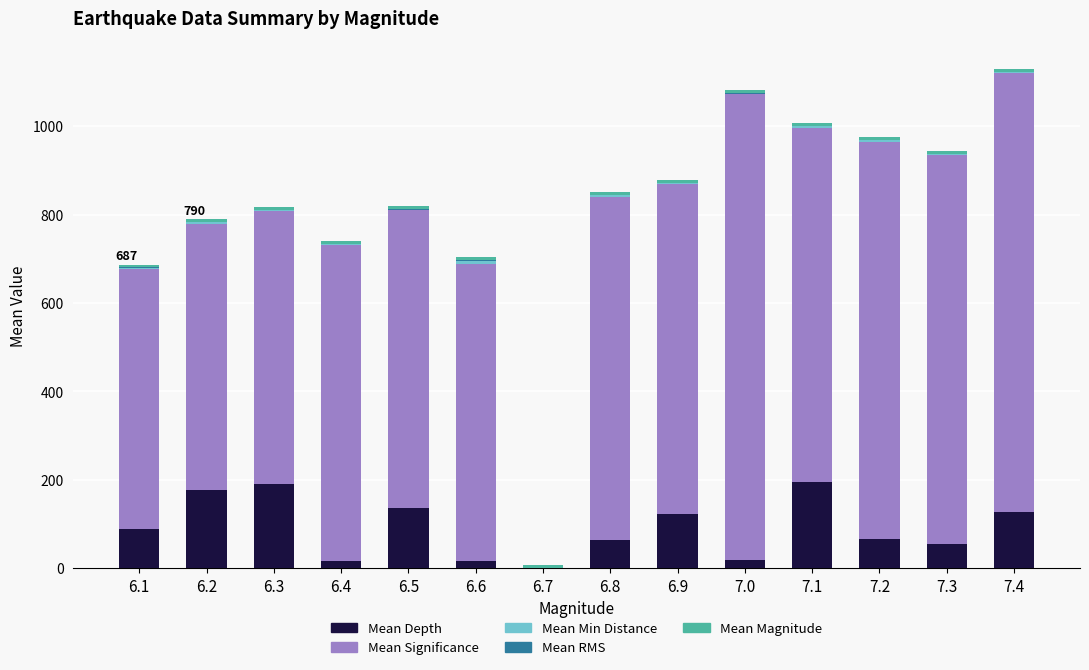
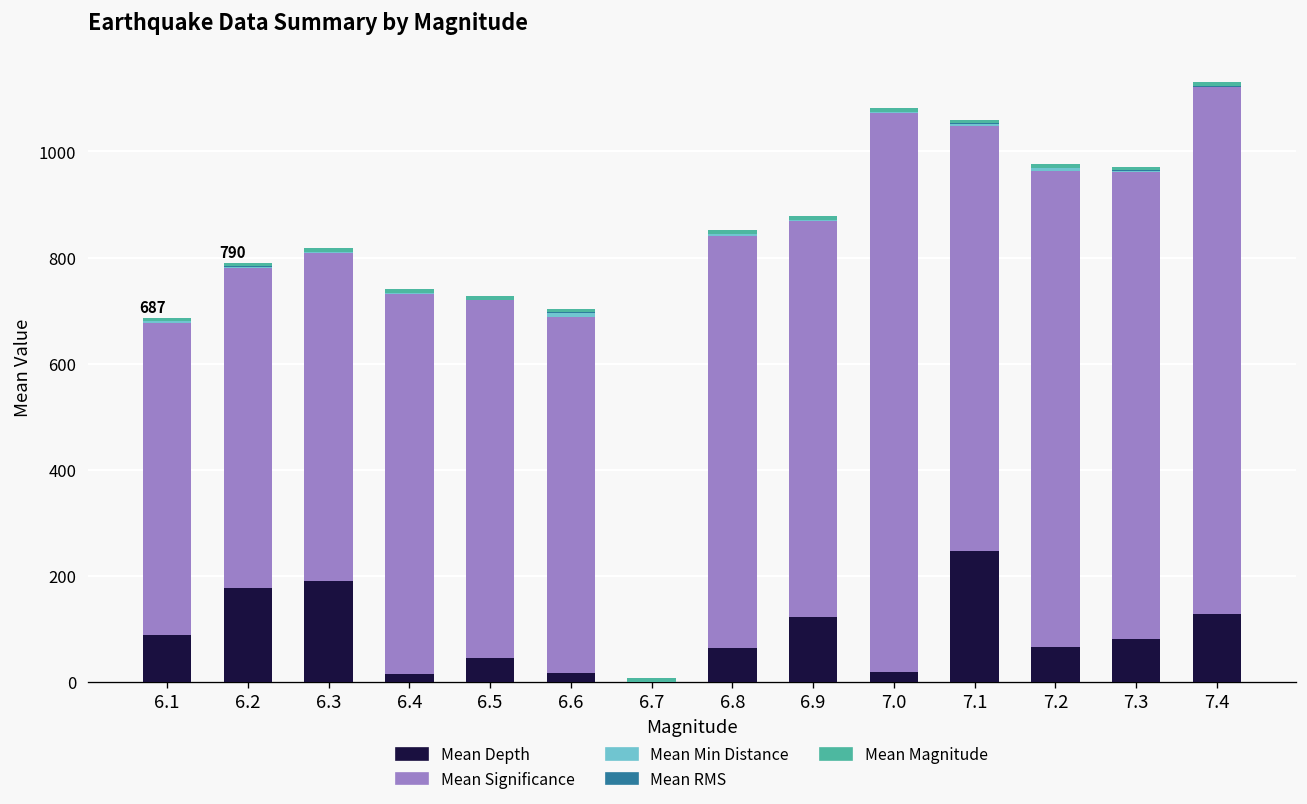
Mean Depth, 6.5: 140 -> 40
Mean Depth, 7.1: 200 -> 250
Mean Depth, 7.3: 50 -> 80
